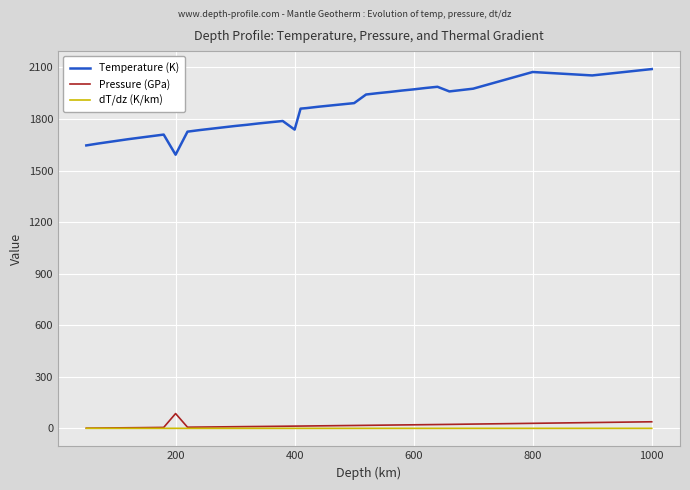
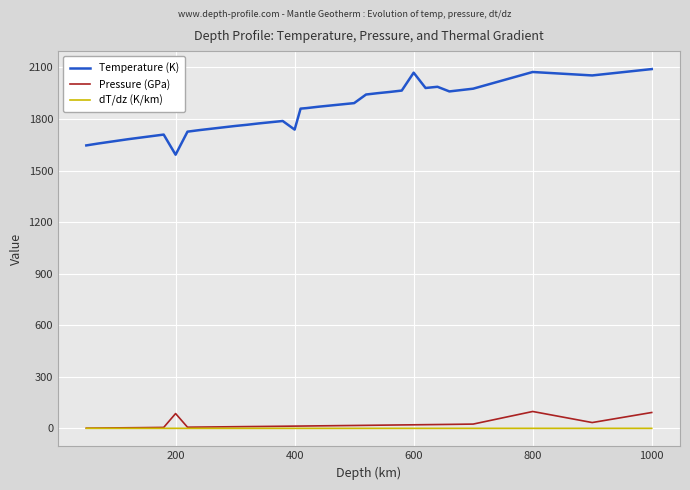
Temperature (K), 600: 1970 -> 2070
Pressure (GPa), 800: 30 -> 100
Pressure (GPa), 1000: 40 -> 90
